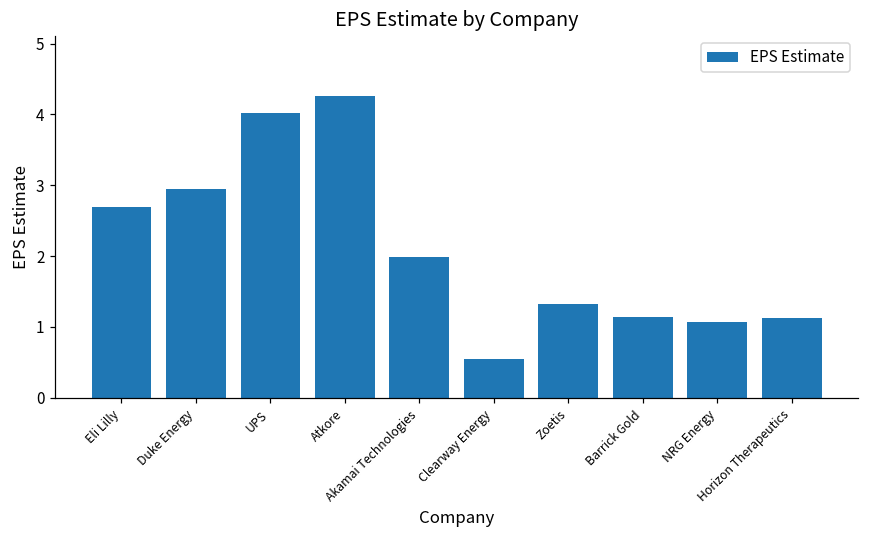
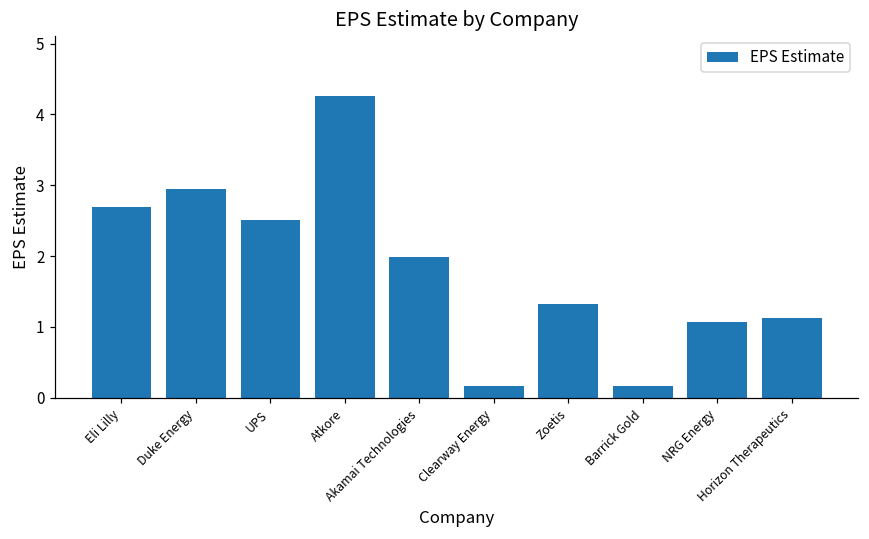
UPS: 4.0 -> 2.5
Clearway Energy: 0.6 -> 0.2
Barrick Gold: 1.1 -> 0.2
